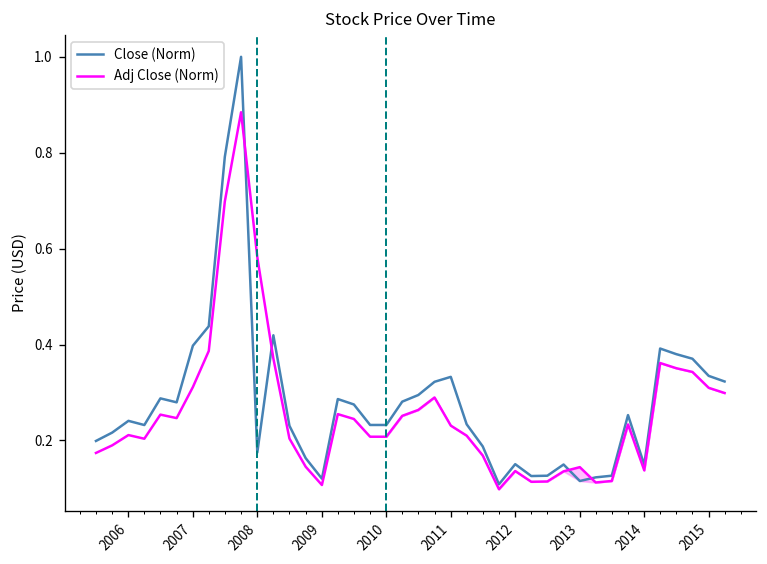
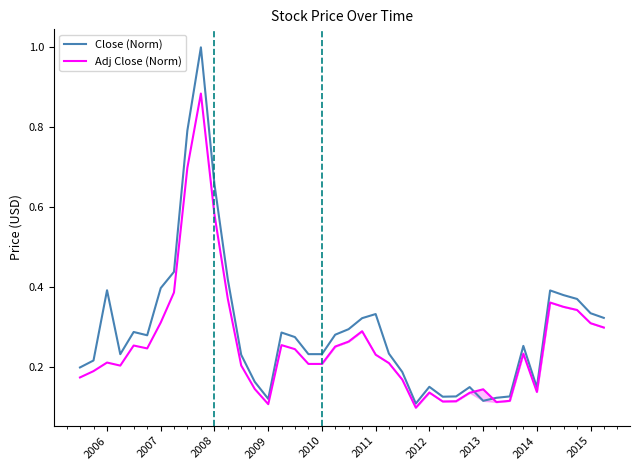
Close (Norm), 2006: 0.24 -> 0.39
Close (Norm), 2008: 0.17 -> 0.66
